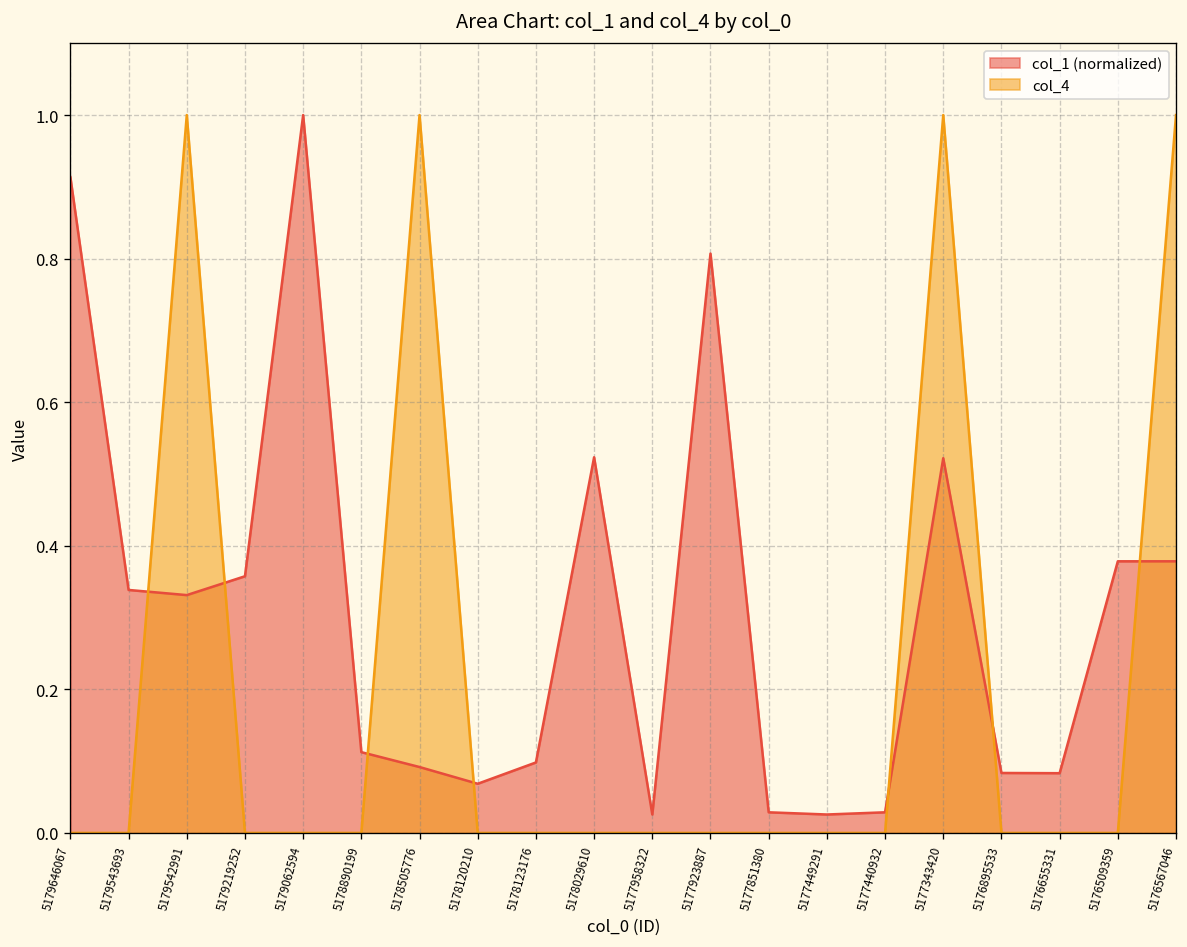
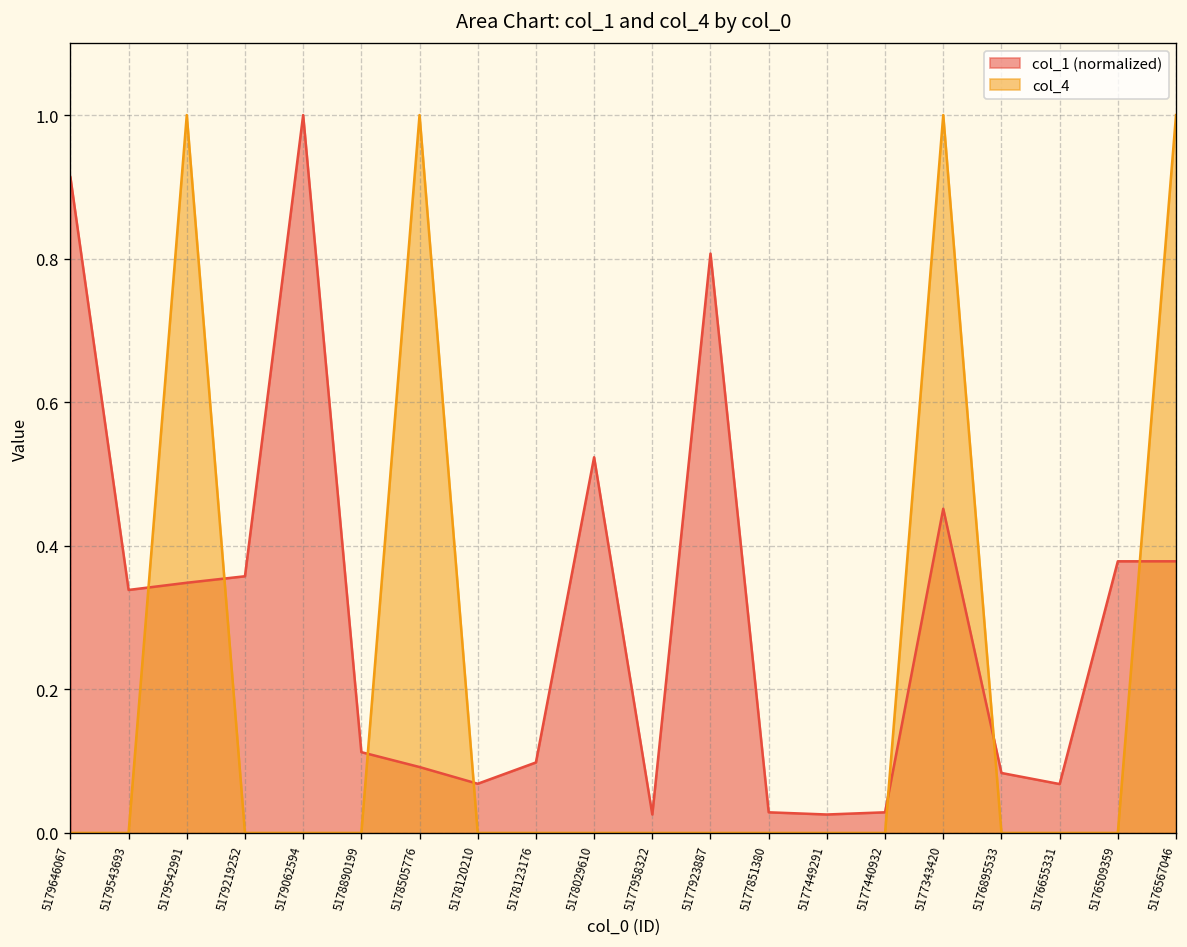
col_1 (normalized), 5179542991: 0.33 -> 0.35
col_1 (normalized), 5177343420: 0.52 -> 0.45
col_1 (normalized), 5176655331: 0.08 -> 0.07
